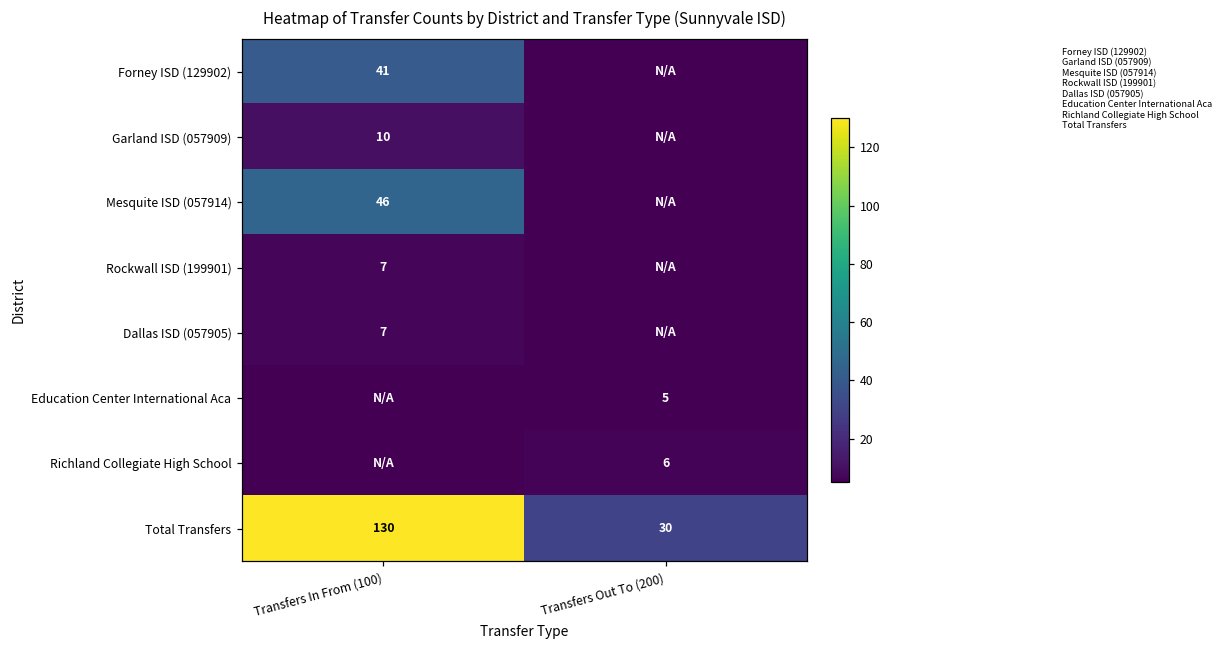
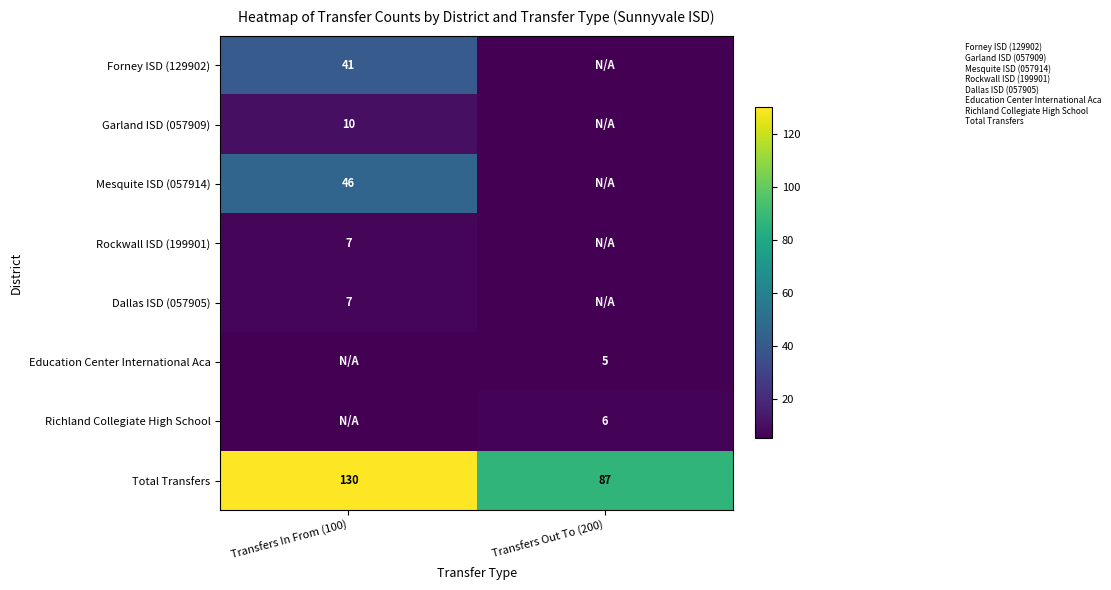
Total Transfers, Transfers Out To (200): 30 -> 87
